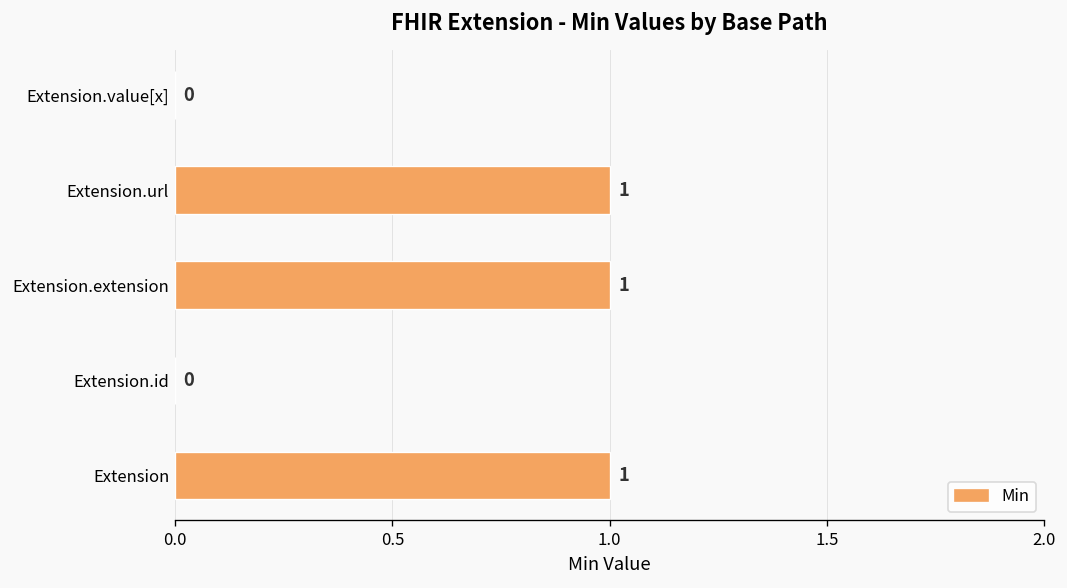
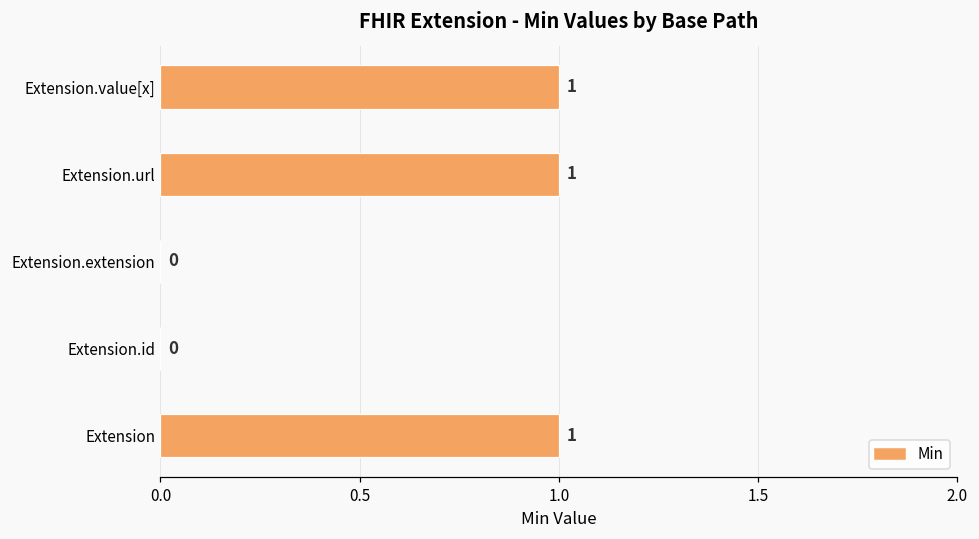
Extension.value[x]: 0 -> 1
Extension.extension: 1 -> 0
